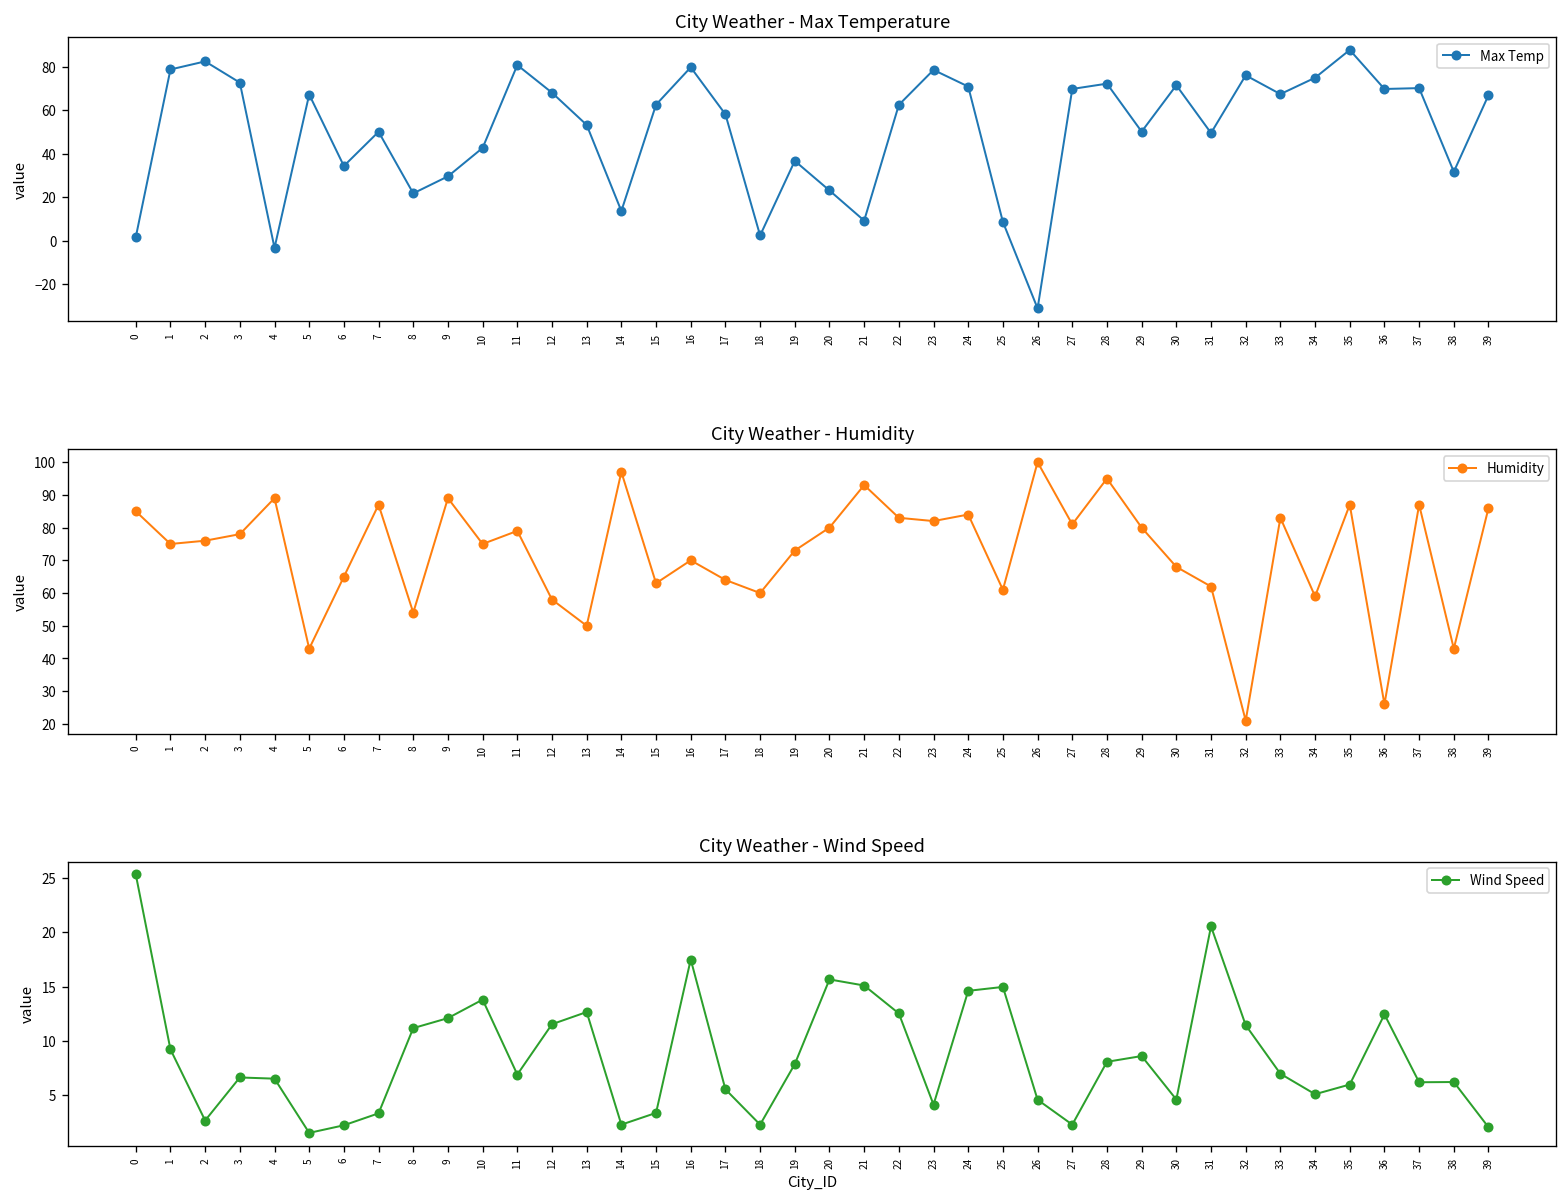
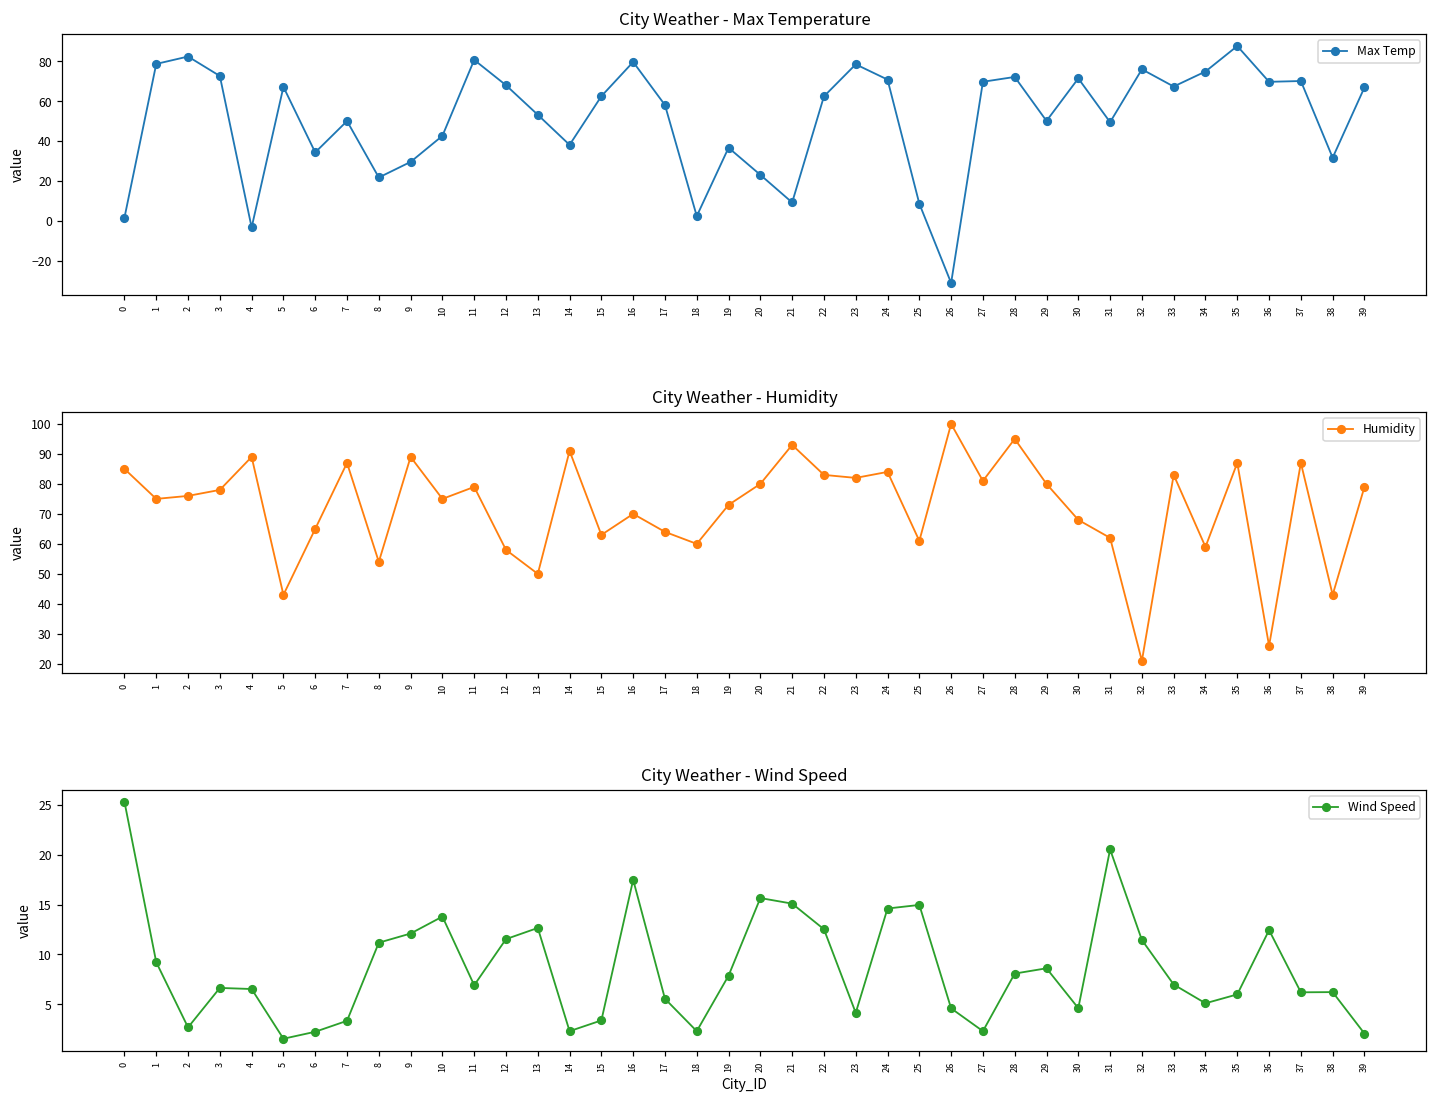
City Weather - Max Temperature, 14: 14 -> 38
City Weather - Humidity, 14: 97 -> 91
City Weather - Humidity, 39: 86 -> 79
